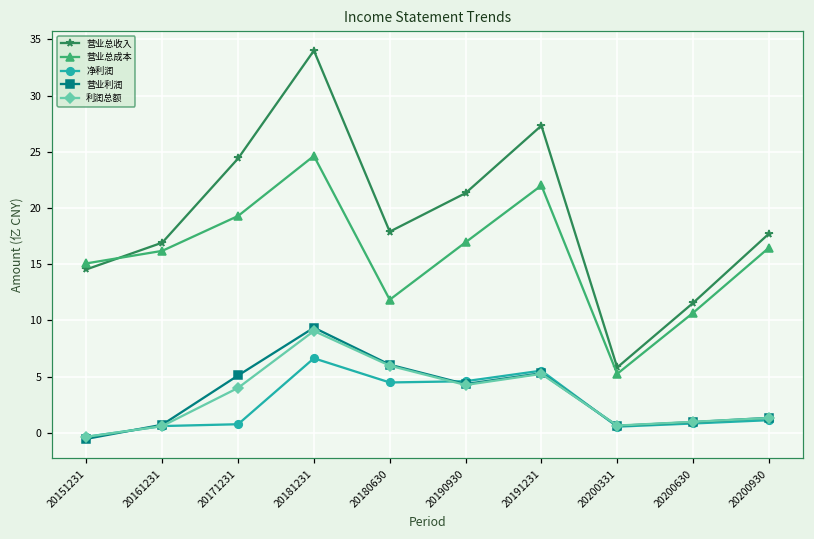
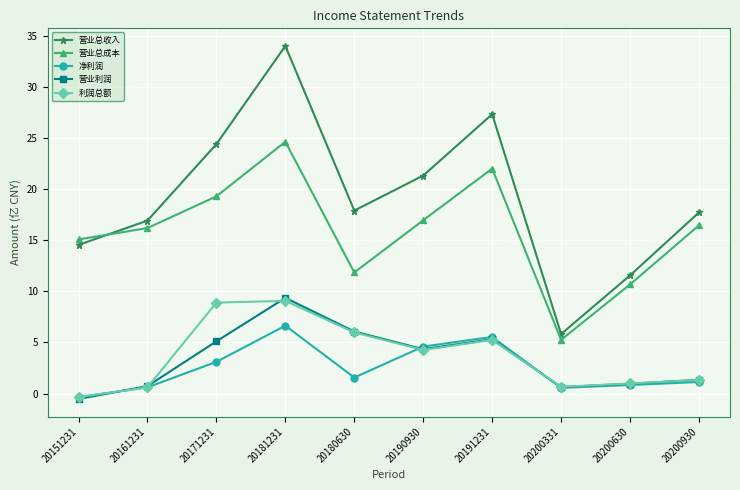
净利润, 20171231: 0.8 -> 3.1
利润总额, 20171231: 4.0 -> 8.9
净利润, 20180630: 4.5 -> 1.6
